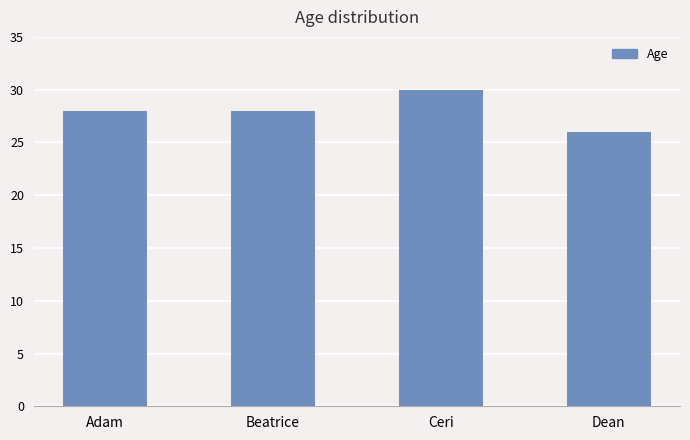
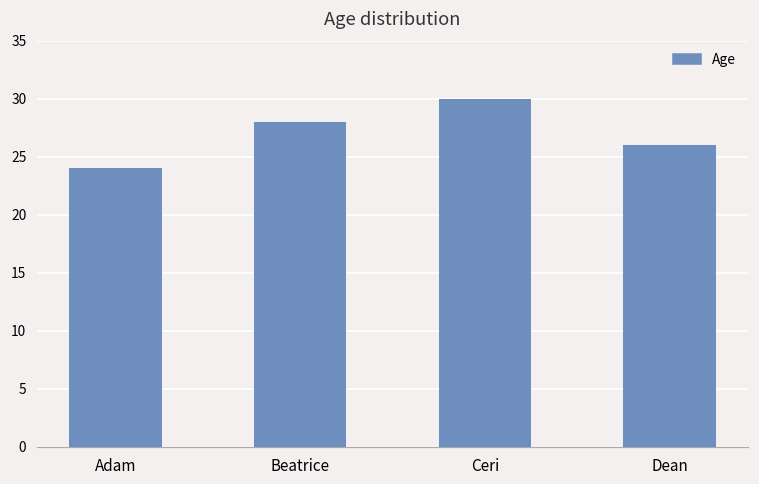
Adam: 28 -> 24
